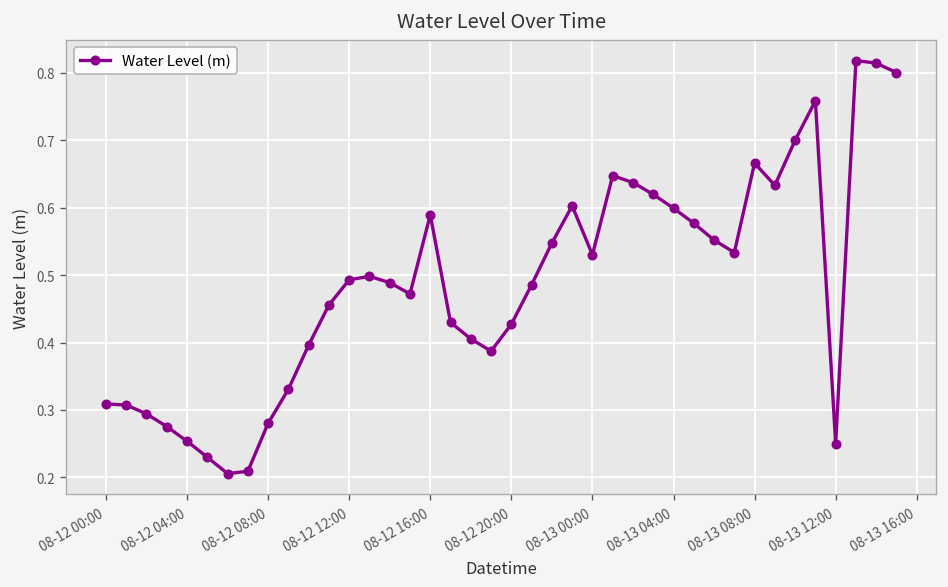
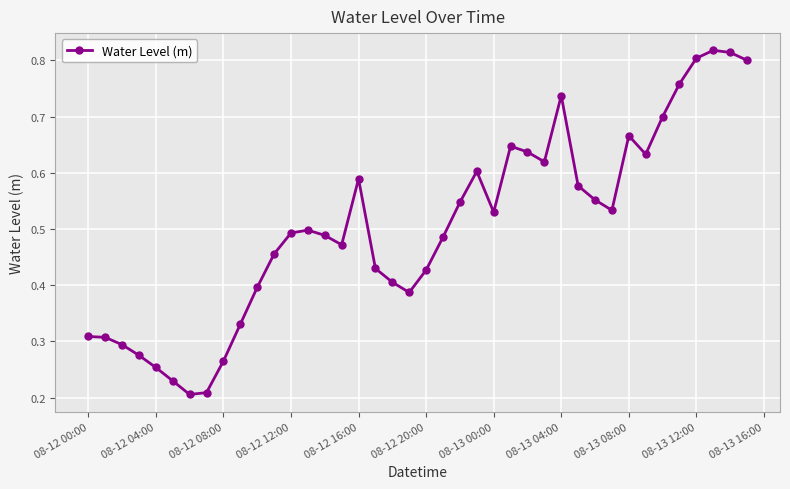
08-12 08:00: 0.28 -> 0.27
08-13 04:00: 0.60 -> 0.74
08-13 12:00: 0.25 -> 0.80
